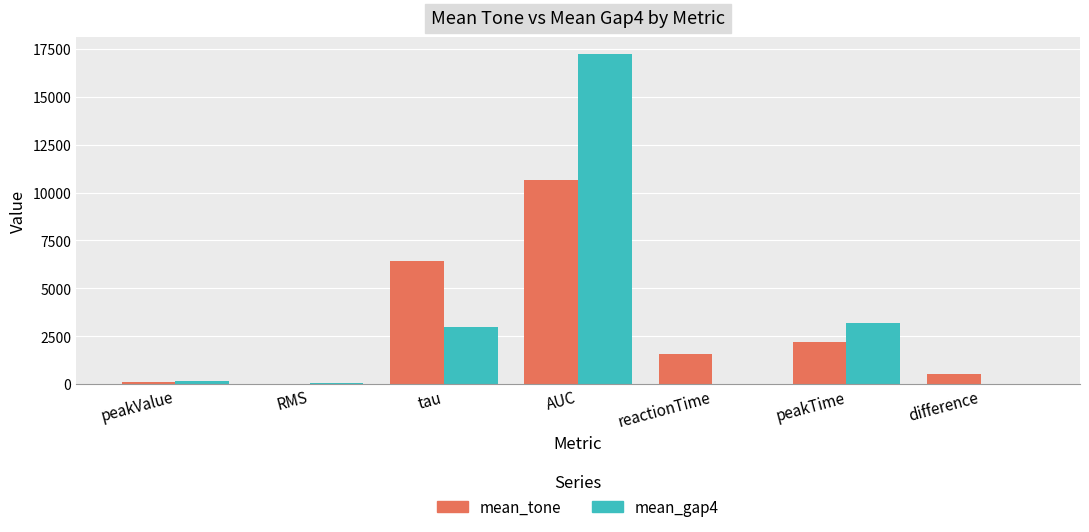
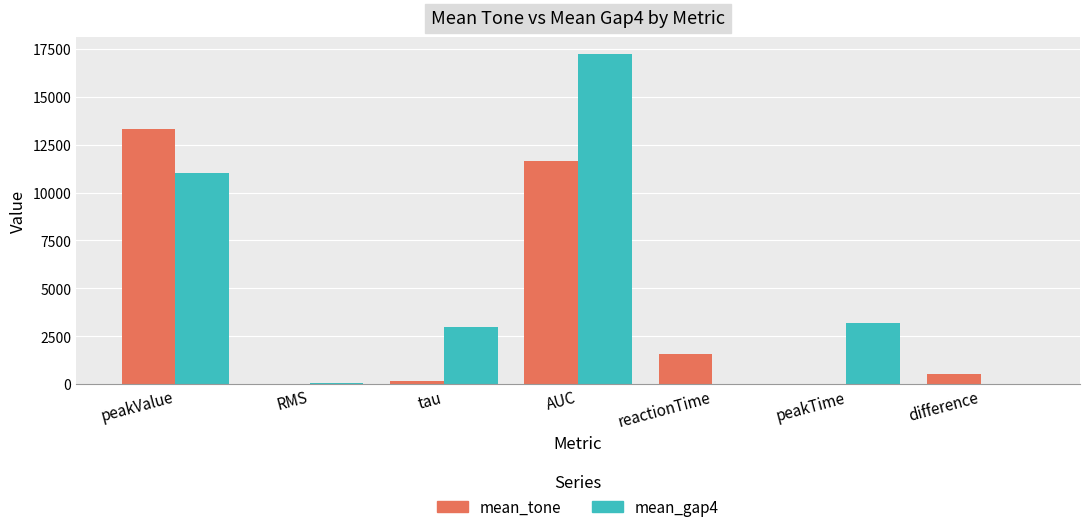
mean_tone, peakValue: 100 -> 13300
mean_gap4, peakValue: 200 -> 11000
mean_tone, tau: 6400 -> 100
mean_tone, AUC: 10700 -> 11600
mean_tone, peakTime: 2200 -> 0
